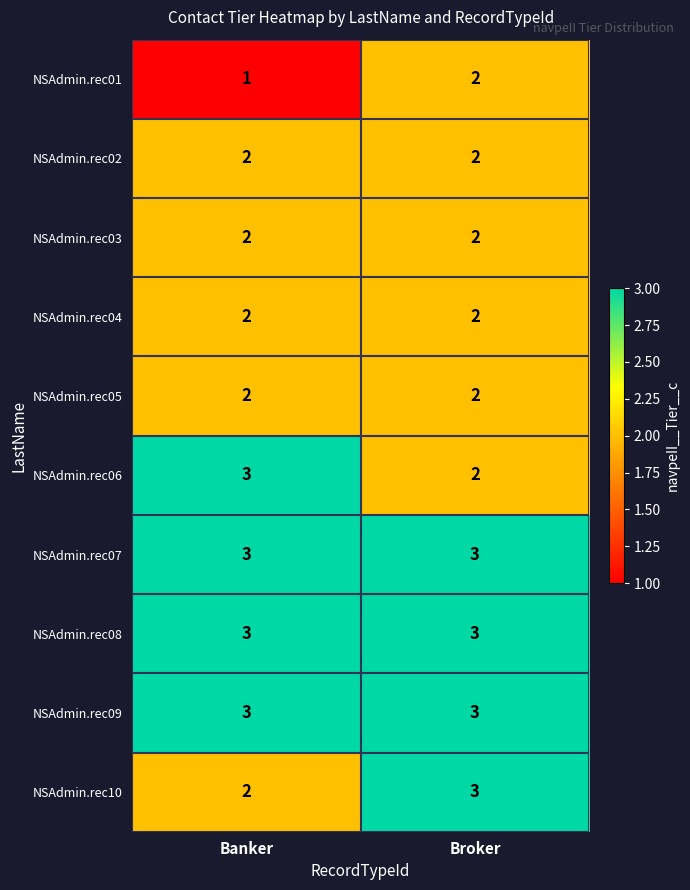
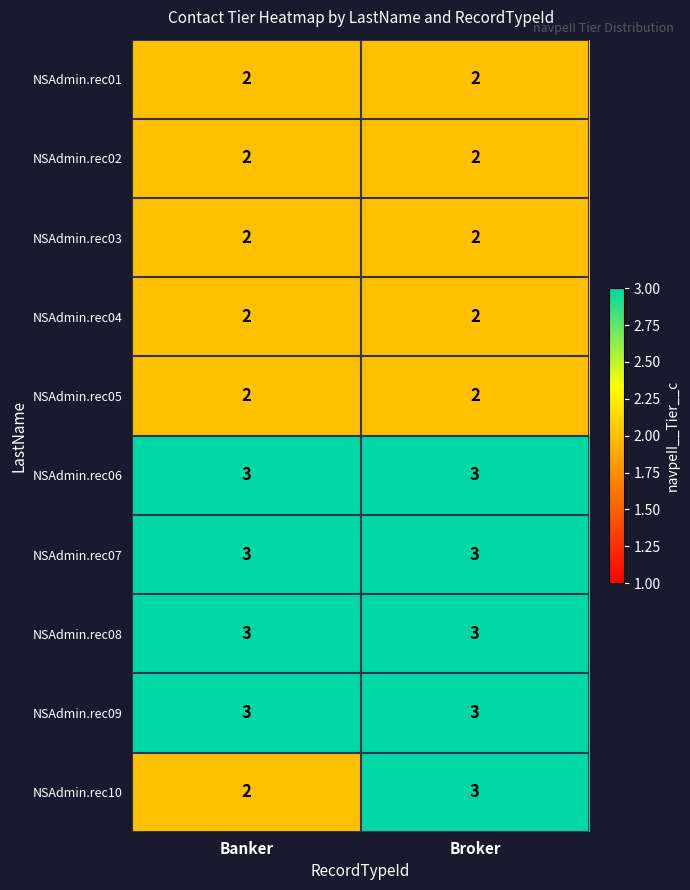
NSAdmin.rec01, Banker: 1 -> 2
NSAdmin.rec06, Broker: 2 -> 3
